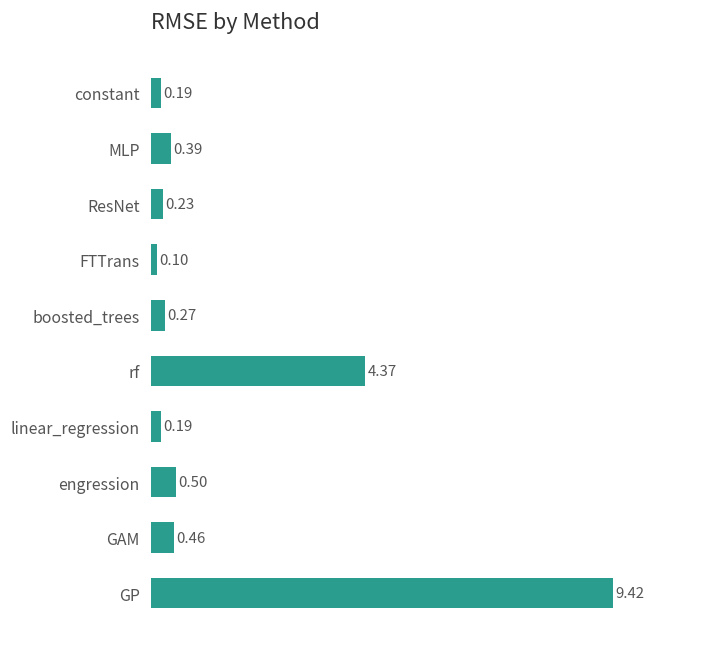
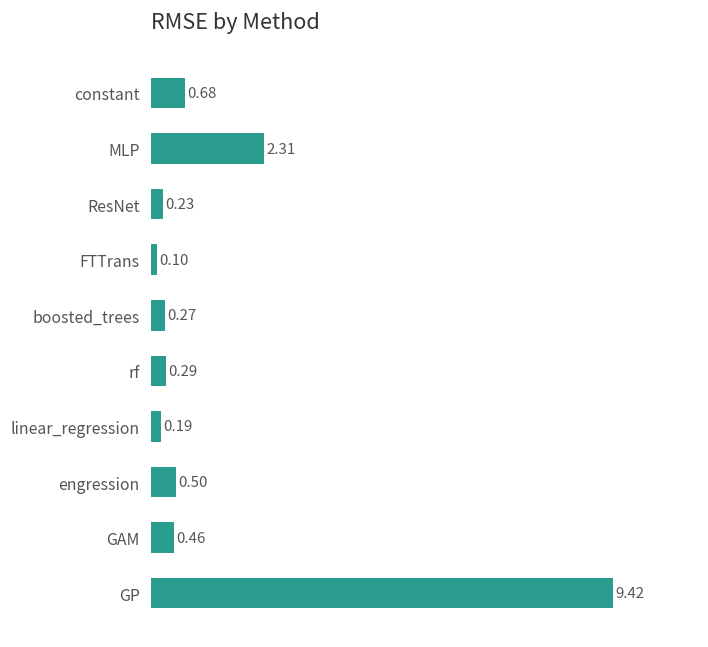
constant: 0.19 -> 0.68
MLP: 0.39 -> 2.31
rf: 4.37 -> 0.29
